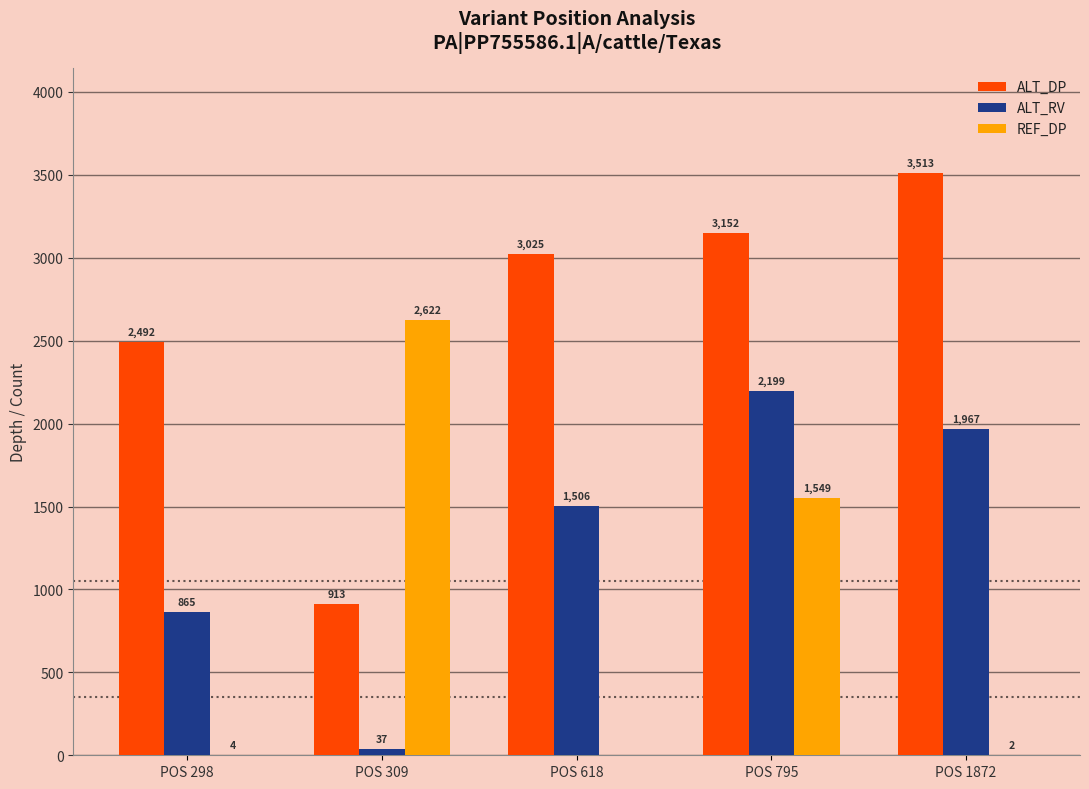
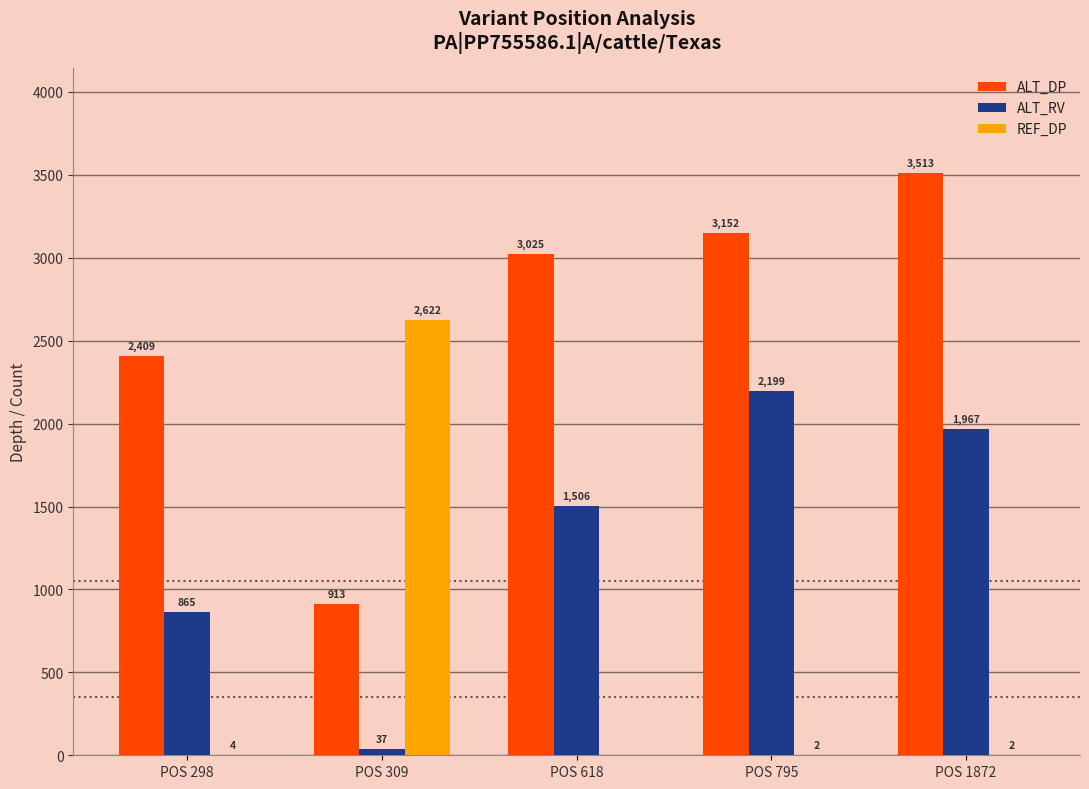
ALT_DP, POS 298: 2,492 -> 2,409
REF_DP, POS 795: 1,549 -> 2
